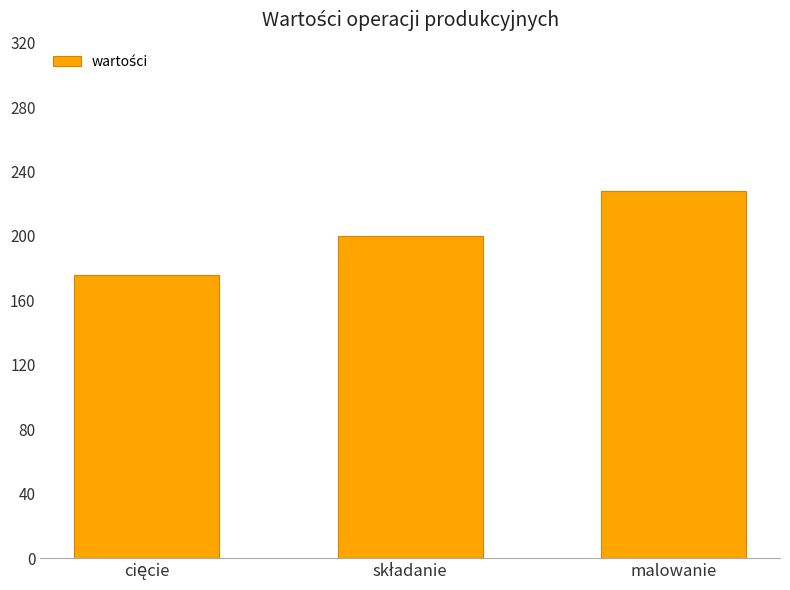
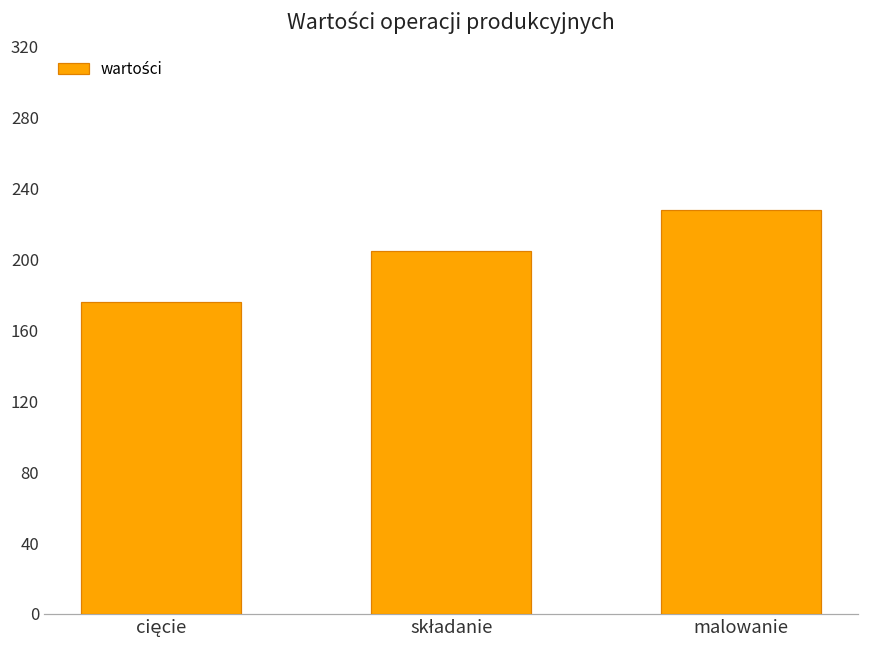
składanie: 200 -> 205
